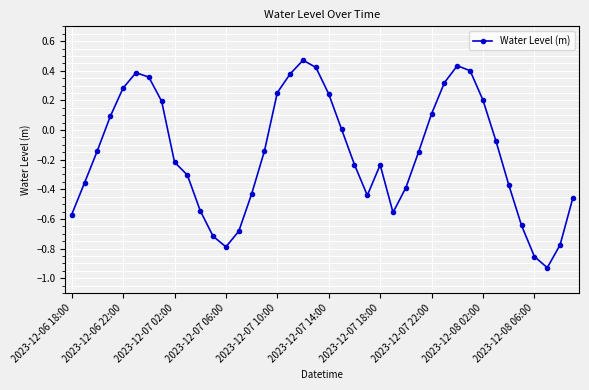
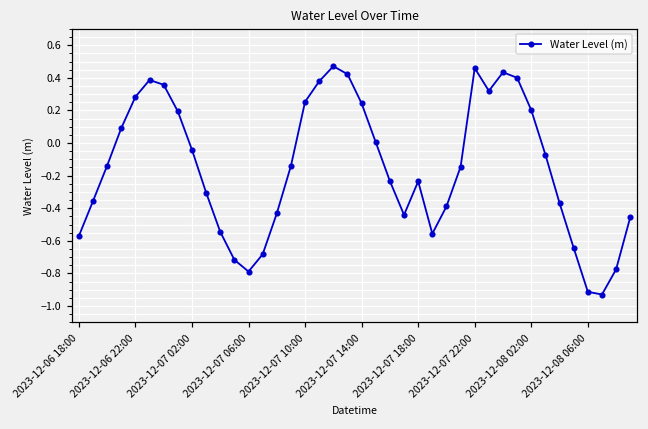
2023-12-07 02:00: -0.22 -> -0.04
2023-12-07 22:00: 0.11 -> 0.46
2023-12-08 06:00: -0.85 -> -0.91
